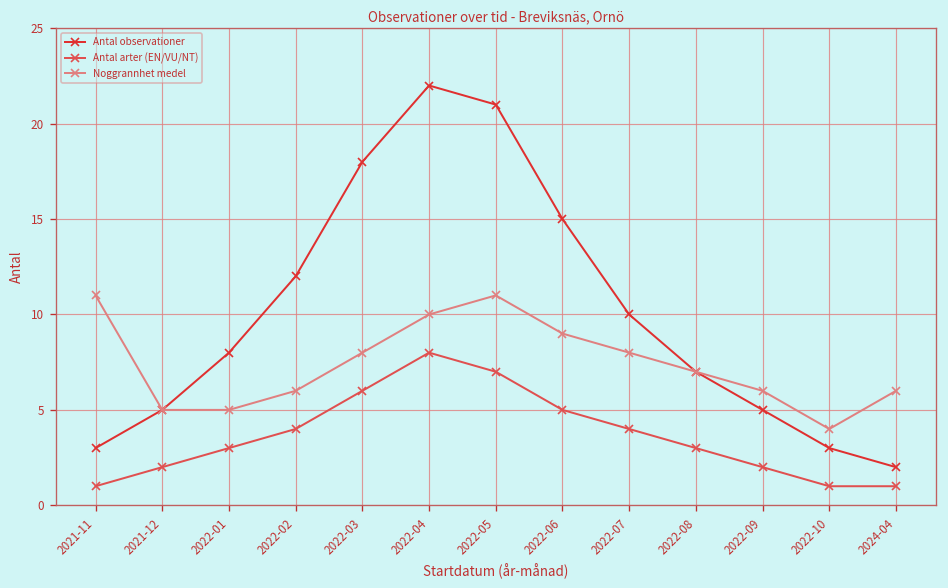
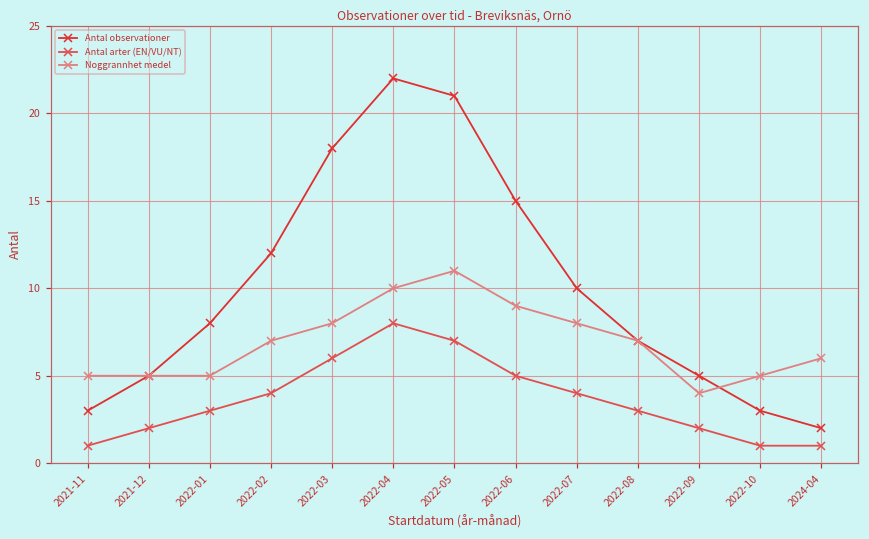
Noggrannhet medel, 2021-11: 11 -> 5
Noggrannhet medel, 2022-02: 6 -> 7
Noggrannhet medel, 2022-09: 6 -> 4
Noggrannhet medel, 2022-10: 4 -> 5
